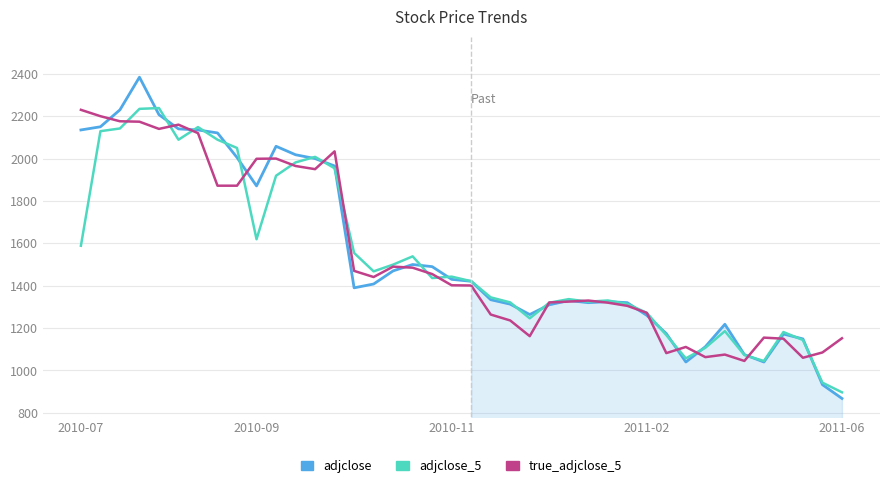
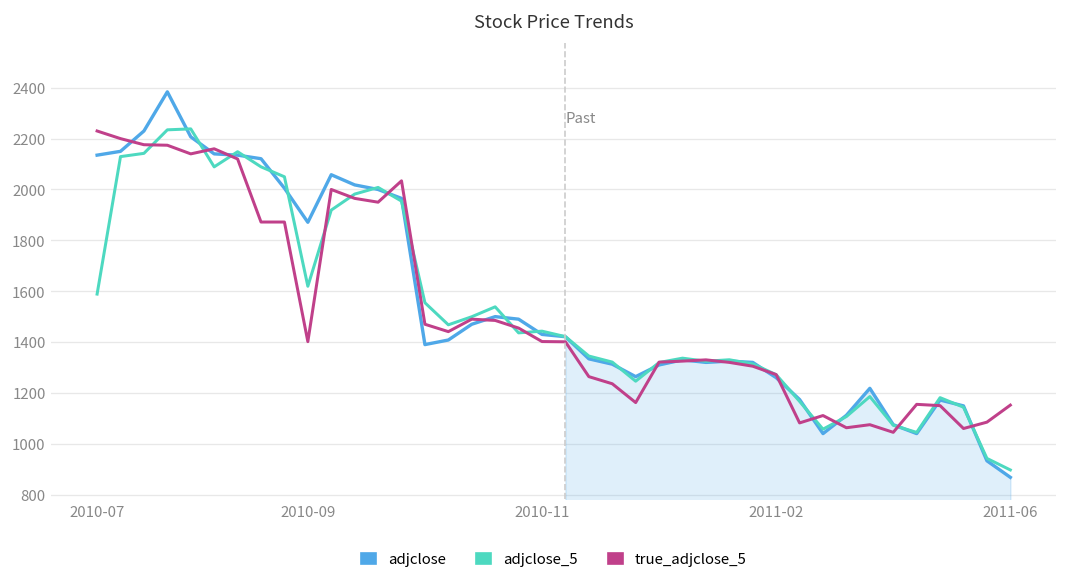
true_adjclose_5, 2010-09: 2000 -> 1400
